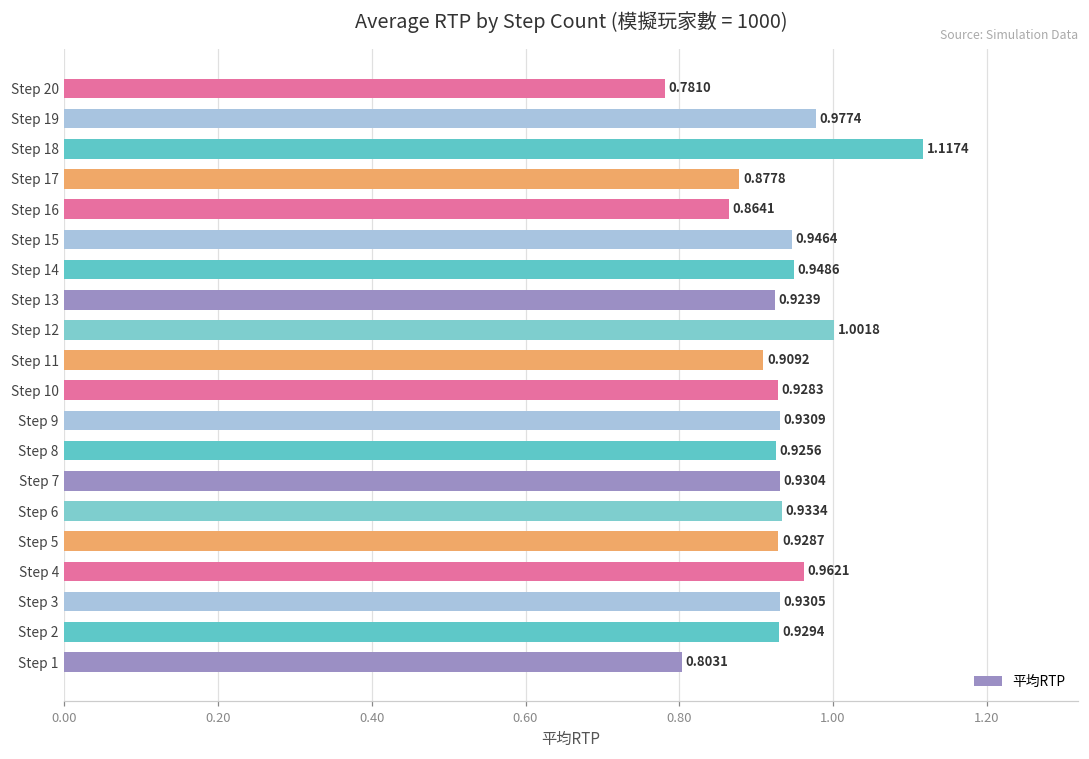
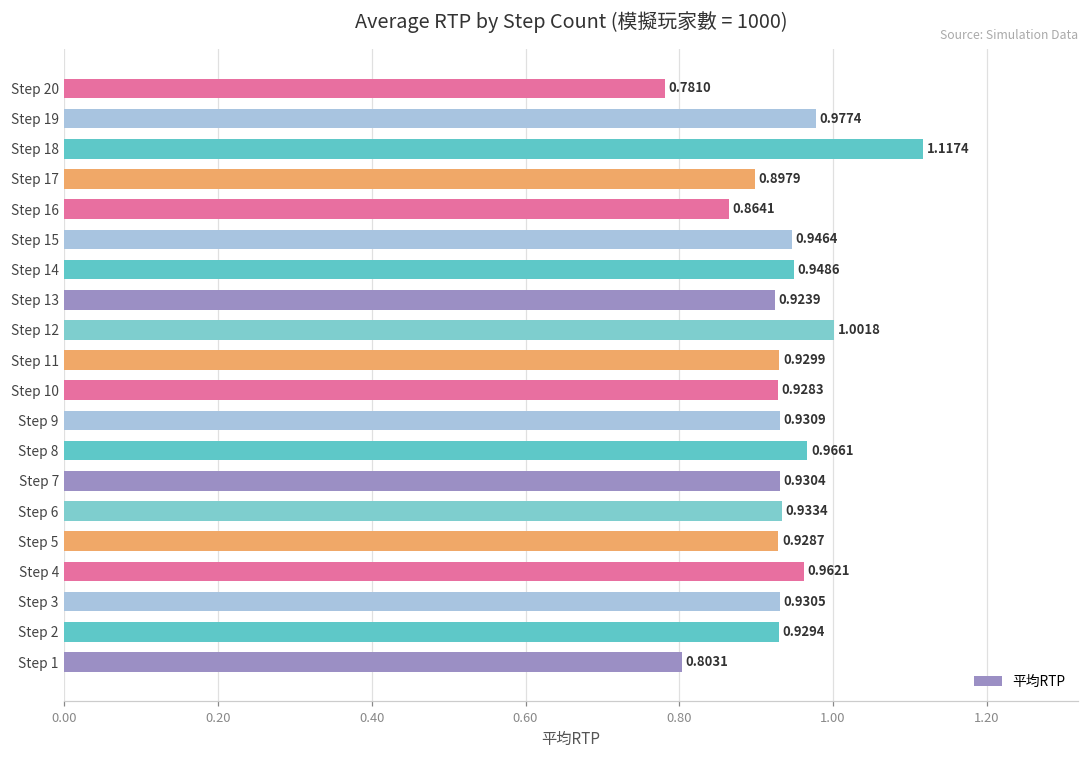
Step 17: 0.8778 -> 0.8979
Step 11: 0.9092 -> 0.9299
Step 8: 0.9256 -> 0.9661
